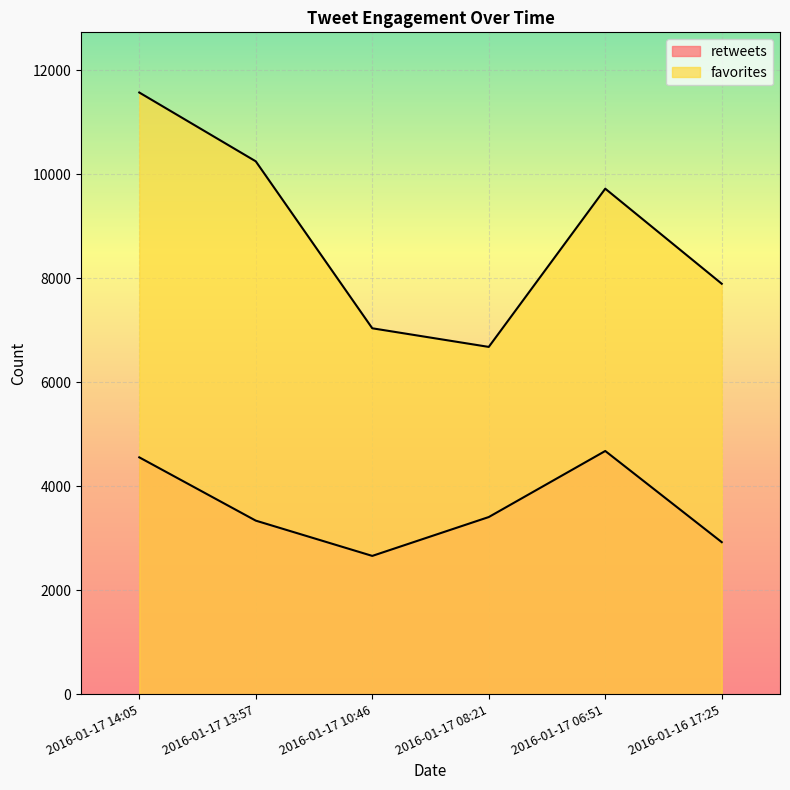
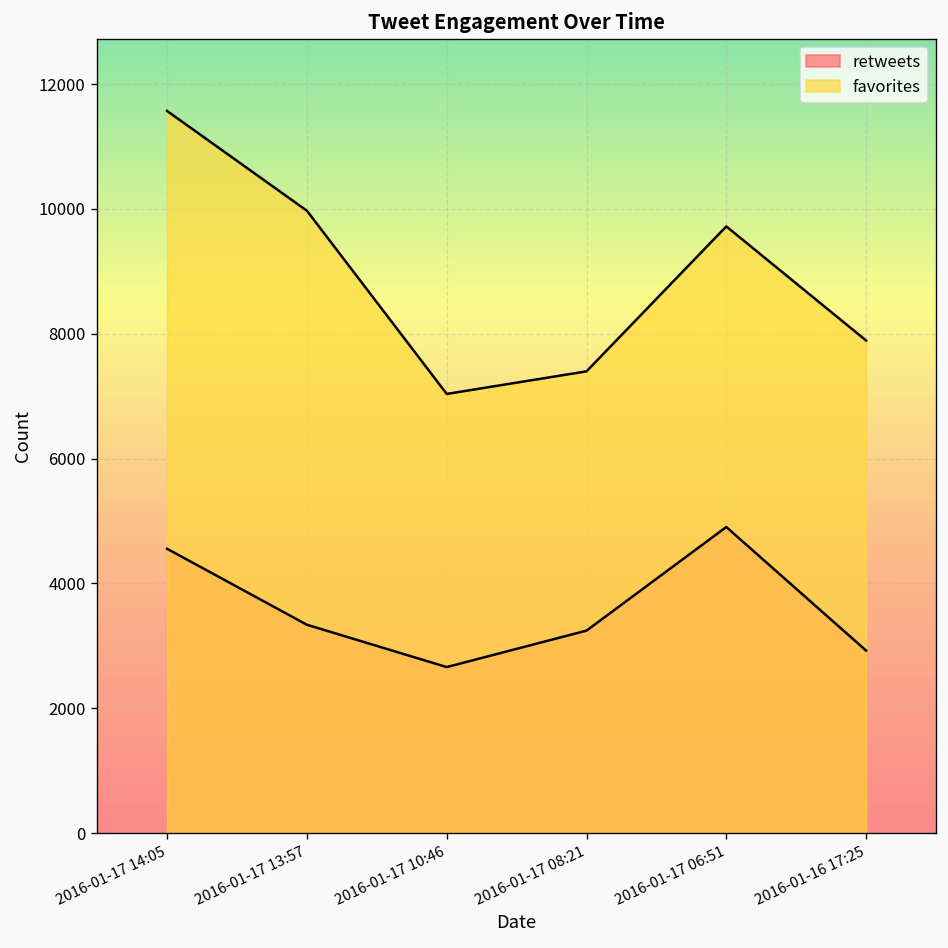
favorites, 2016-01-17 13:57: 10200 -> 10000
retweets, 2016-01-17 08:21: 3400 -> 3200
favorites, 2016-01-17 08:21: 6700 -> 7400
retweets, 2016-01-17 06:51: 4700 -> 4900
